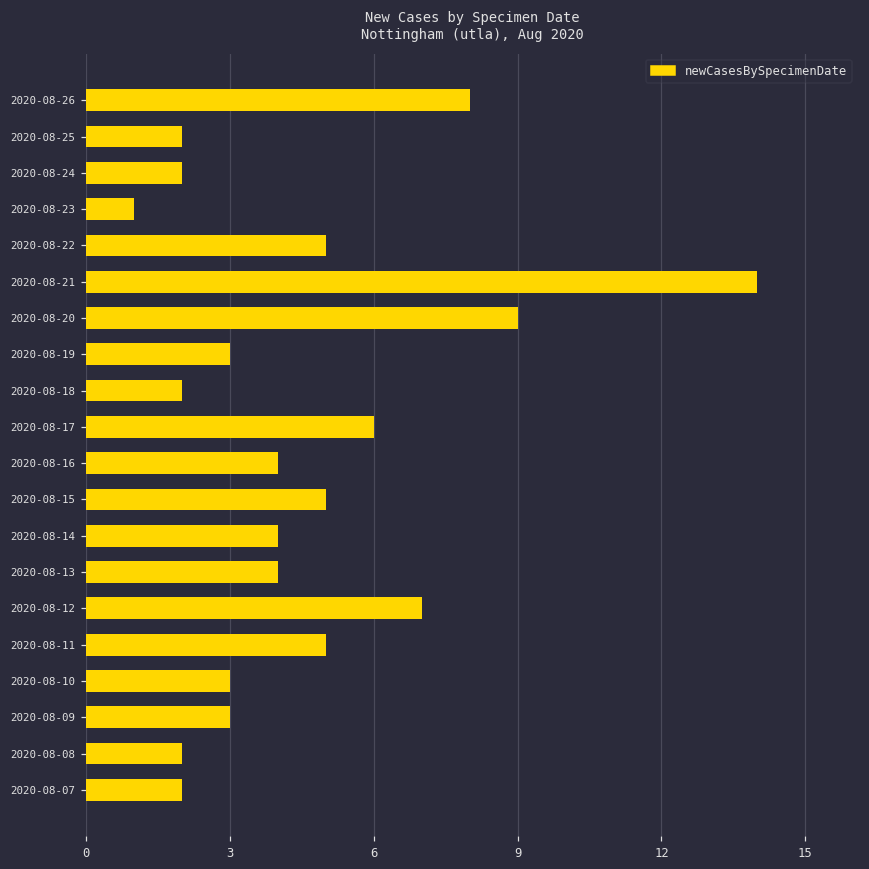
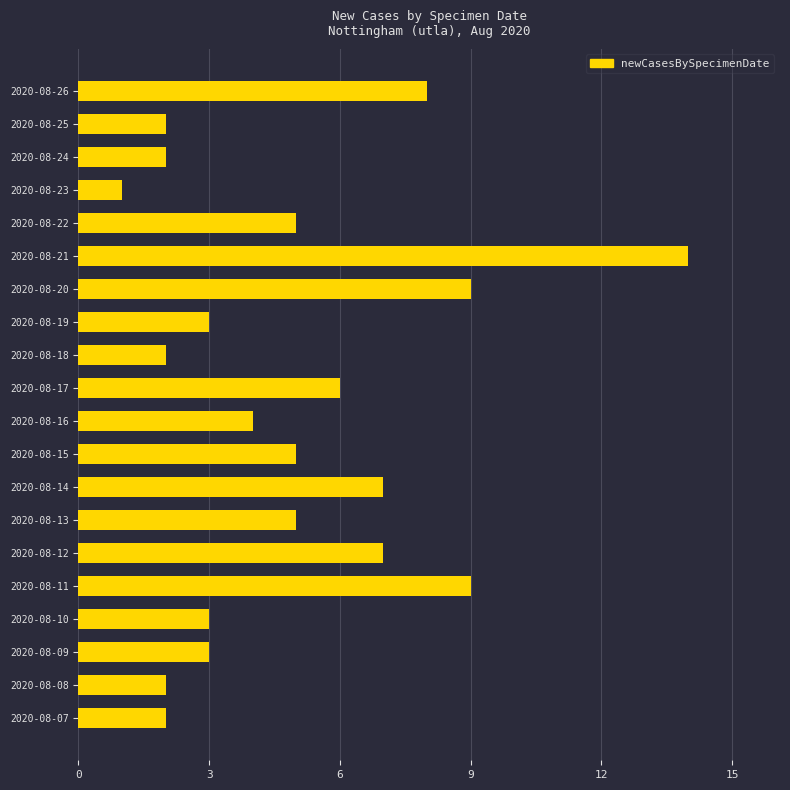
2020-08-14: 4 -> 7
2020-08-13: 4 -> 5
2020-08-11: 5 -> 9
